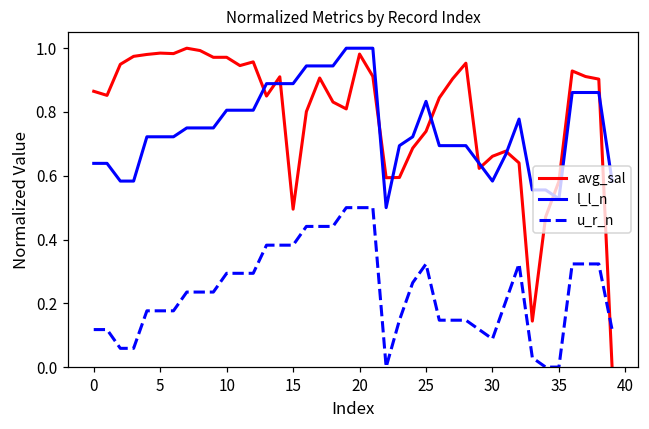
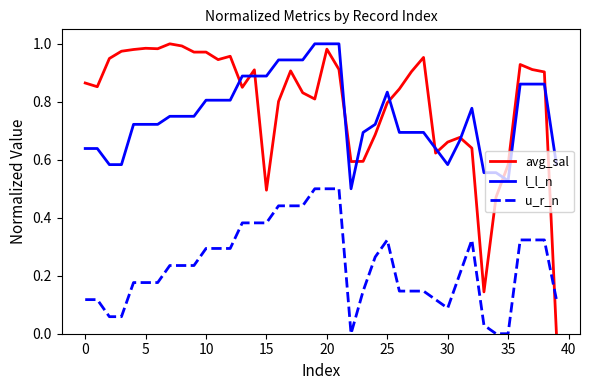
avg_sal, 25: 0.74 -> 0.80
